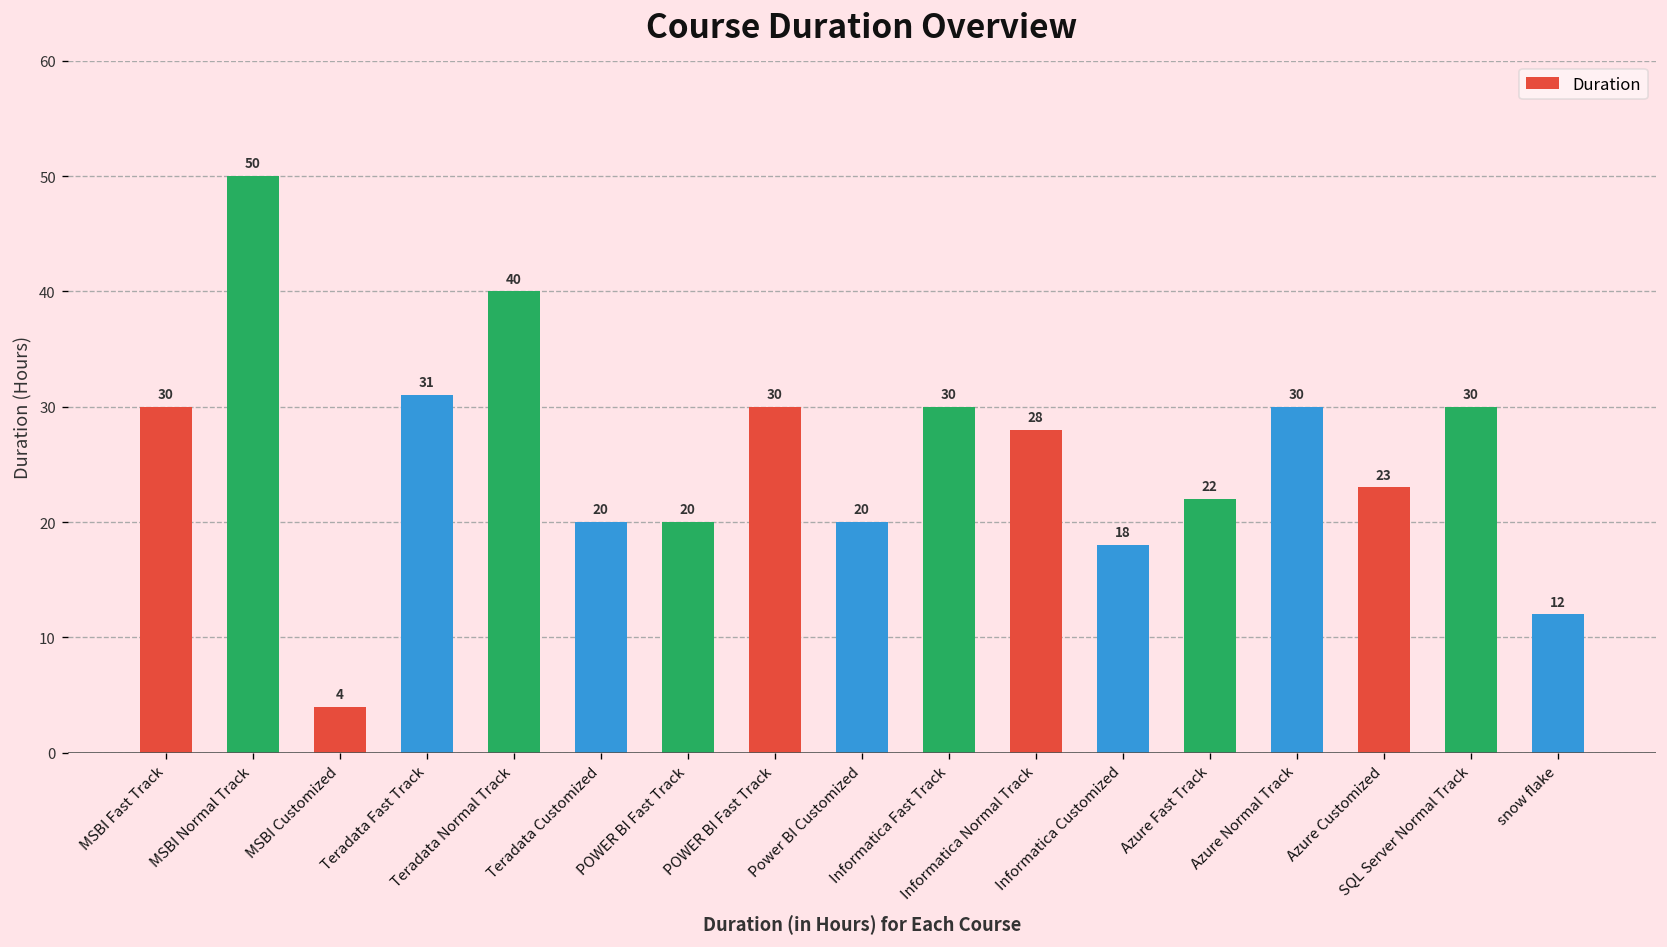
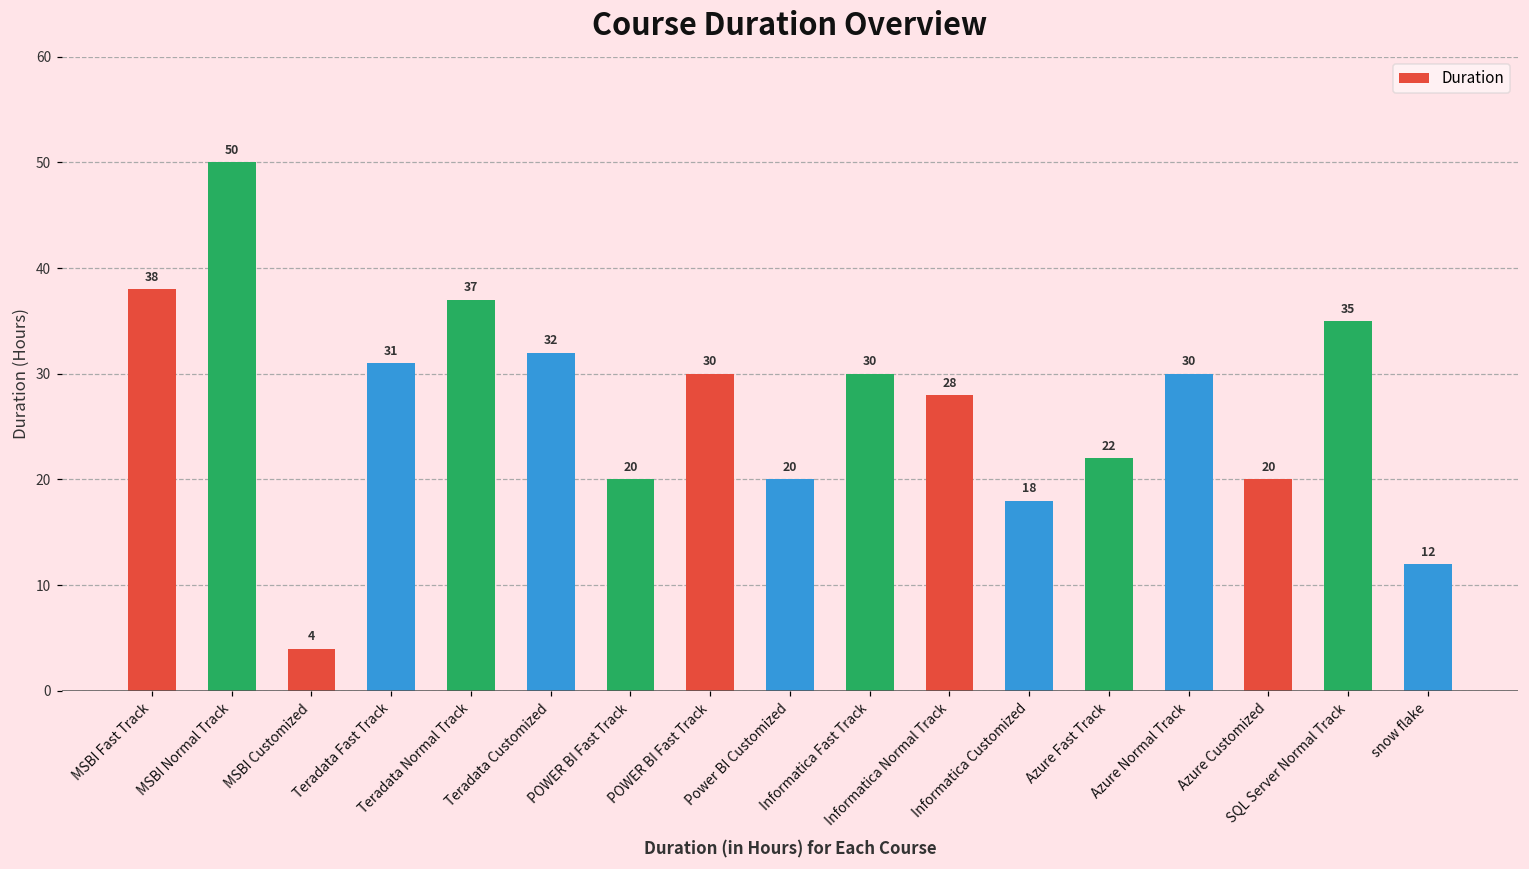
MSBI Fast Track: 30 -> 38
Teradata Normal Track: 40 -> 37
Teradata Customized: 20 -> 32
Azure Customized: 23 -> 20
SQL Server Normal Track: 30 -> 35
